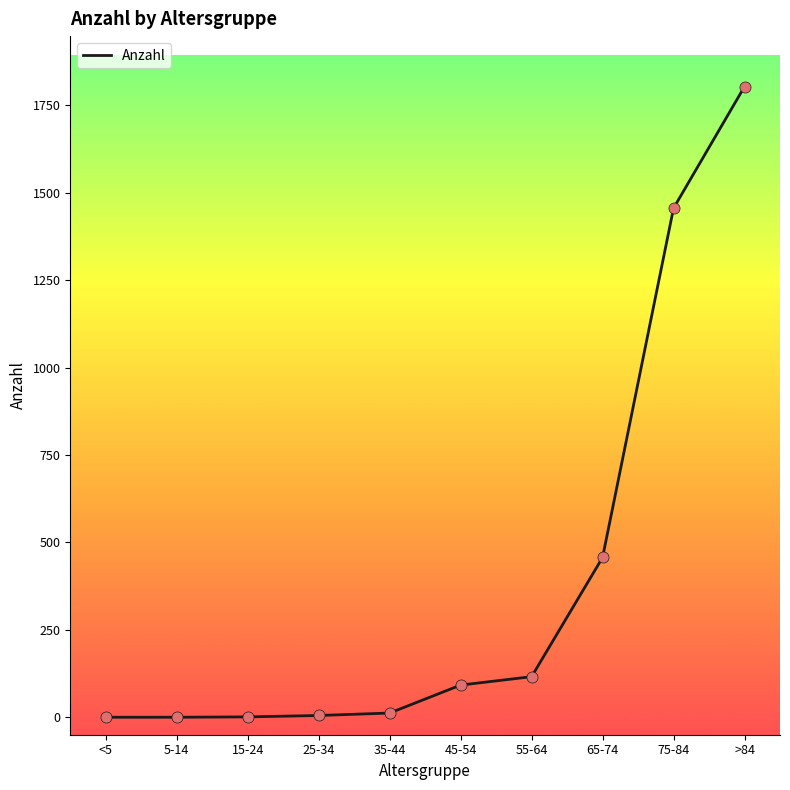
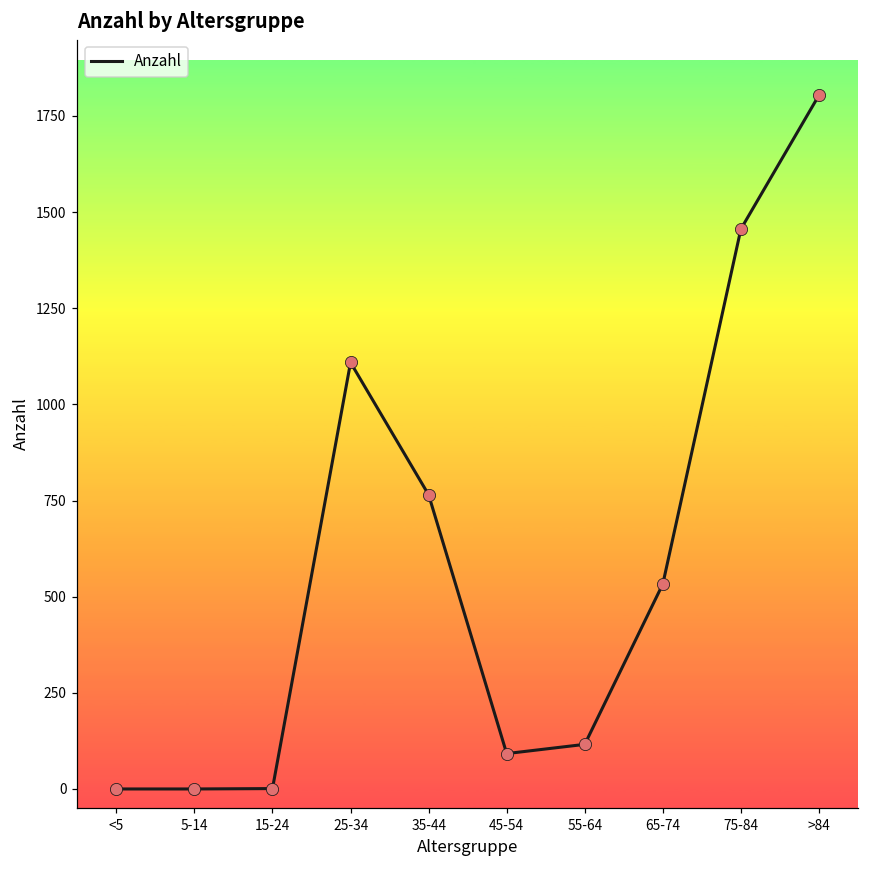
25-34: 10 -> 1110
35-44: 10 -> 770
65-74: 460 -> 530
